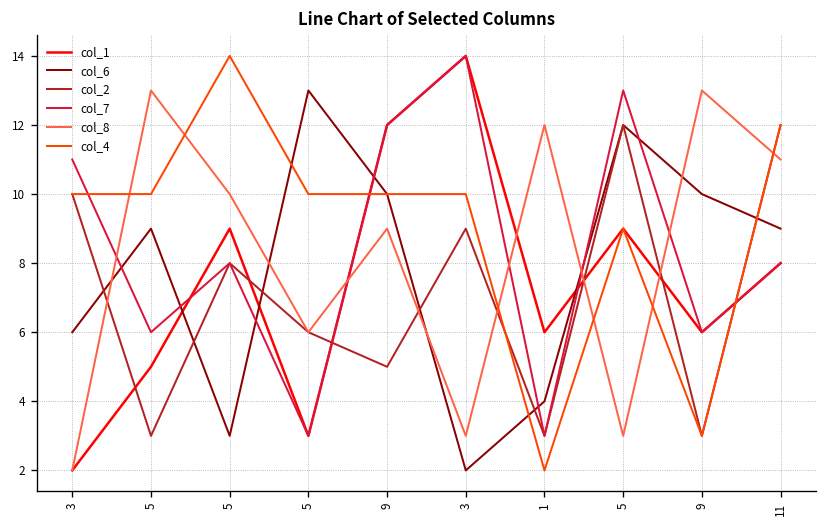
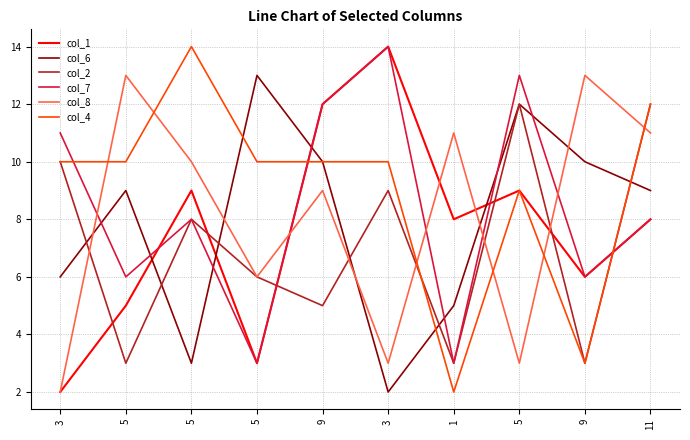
col_1, 1: 6 -> 8
col_6, 1: 4 -> 5
col_8, 1: 12 -> 11
